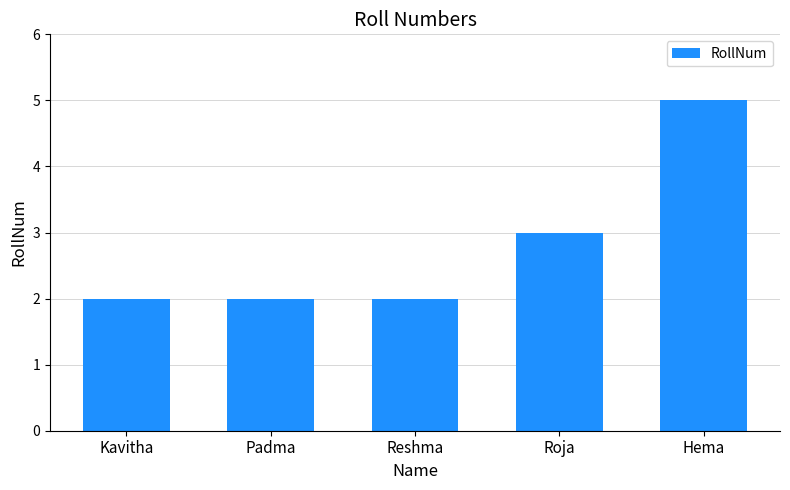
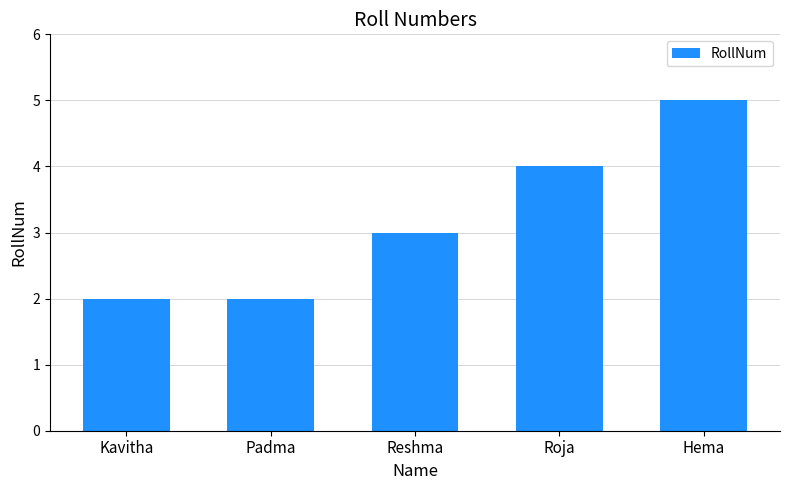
Reshma: 2 -> 3
Roja: 3 -> 4
